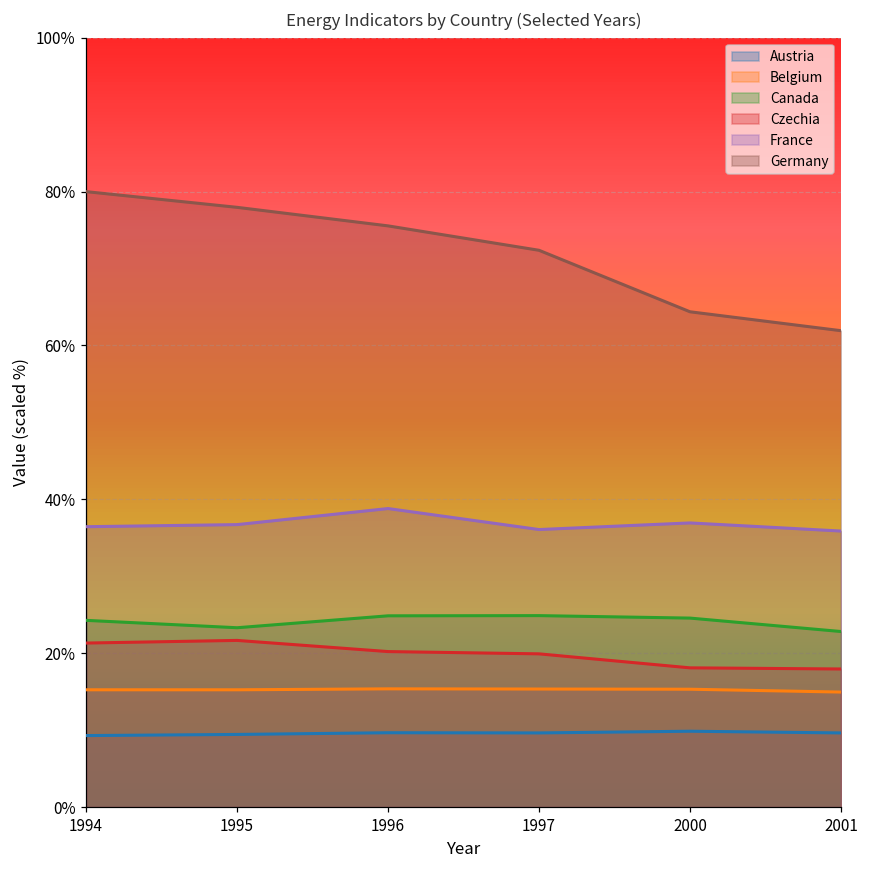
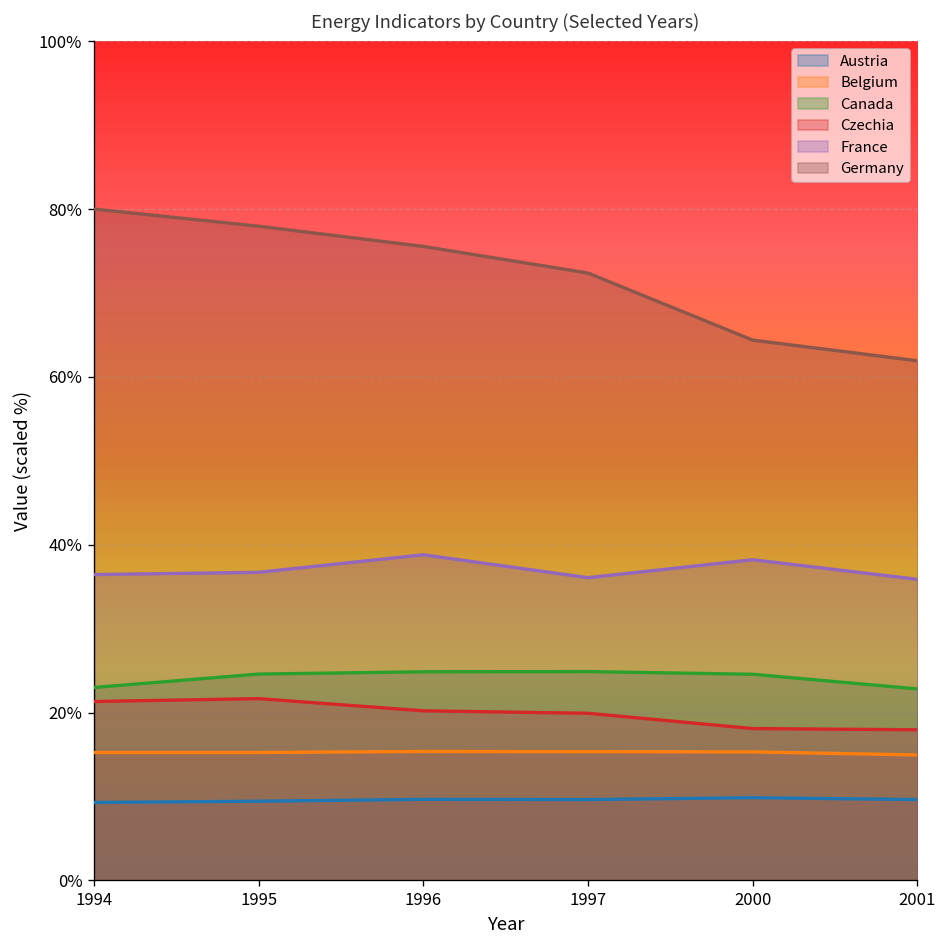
Canada, 1994: 24% -> 23%
Canada, 1995: 23% -> 25%
France, 2000: 37% -> 38%
